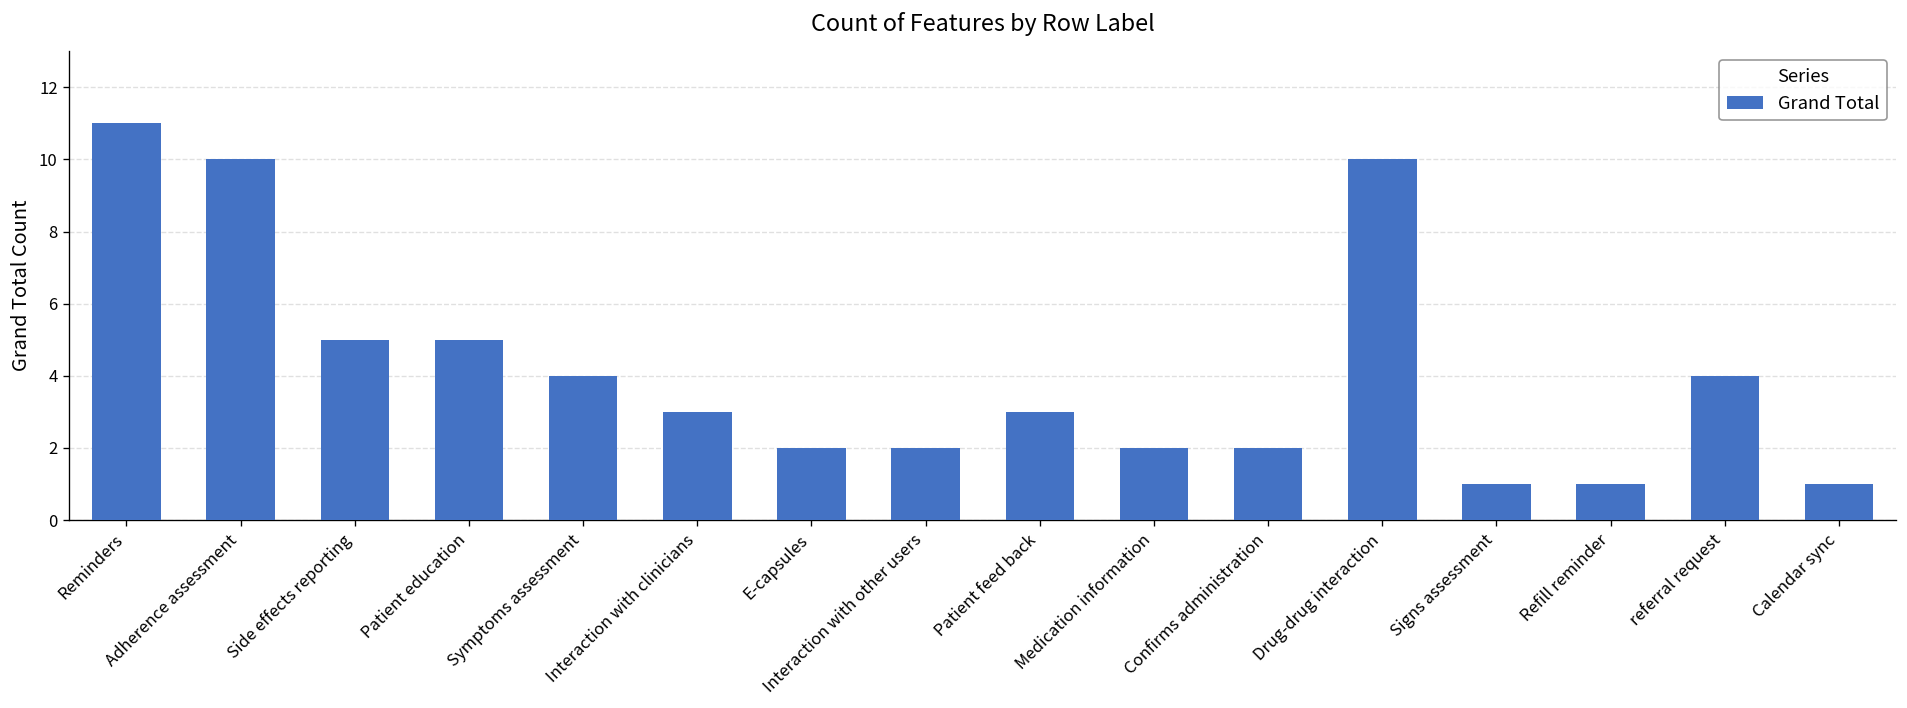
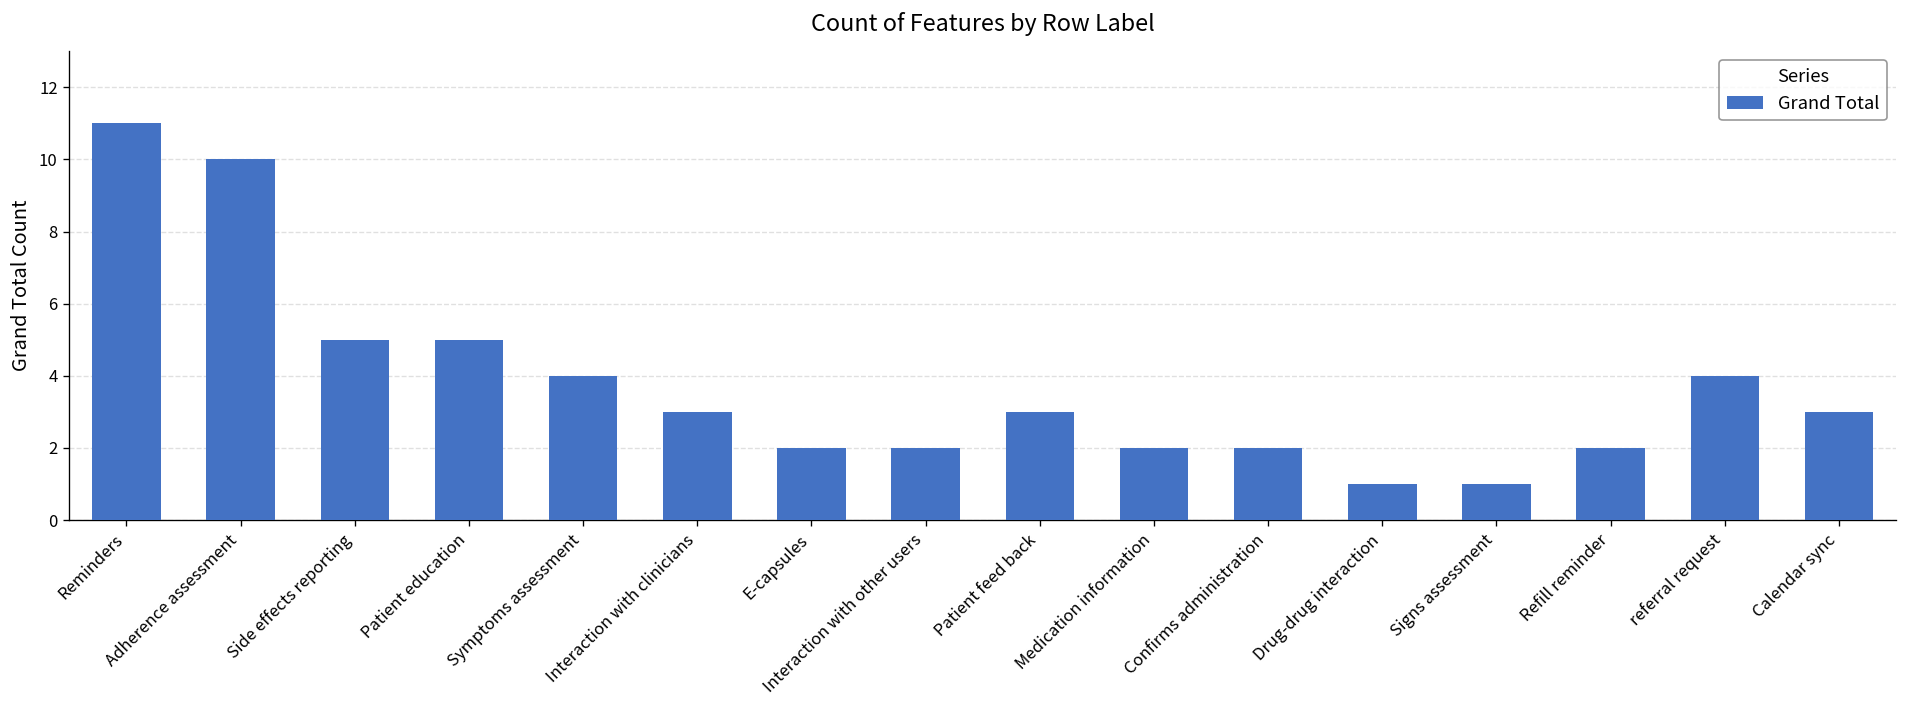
Drug-drug interaction: 10 -> 1
Refill reminder: 1 -> 2
Calendar sync: 1 -> 3
